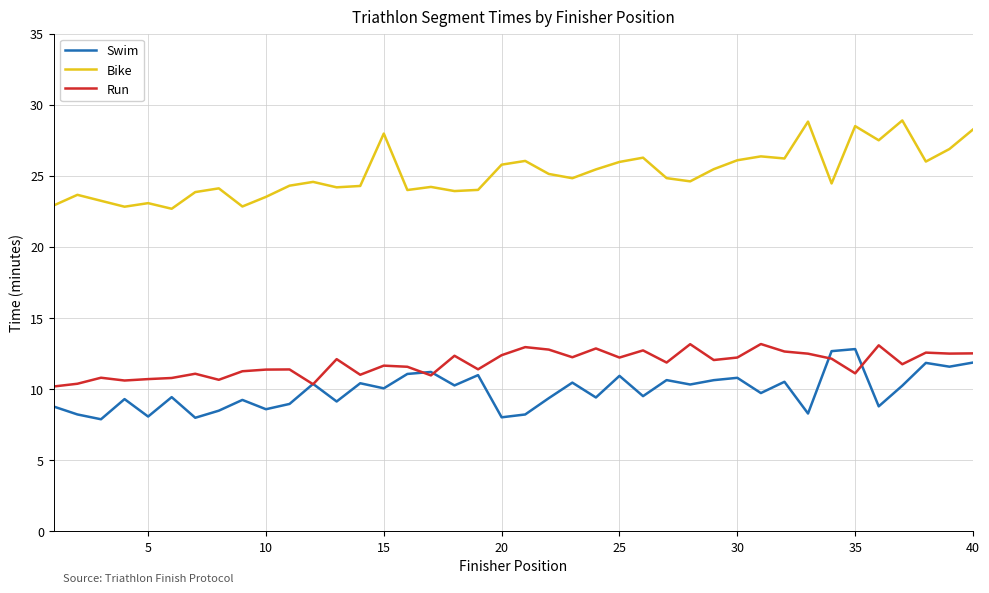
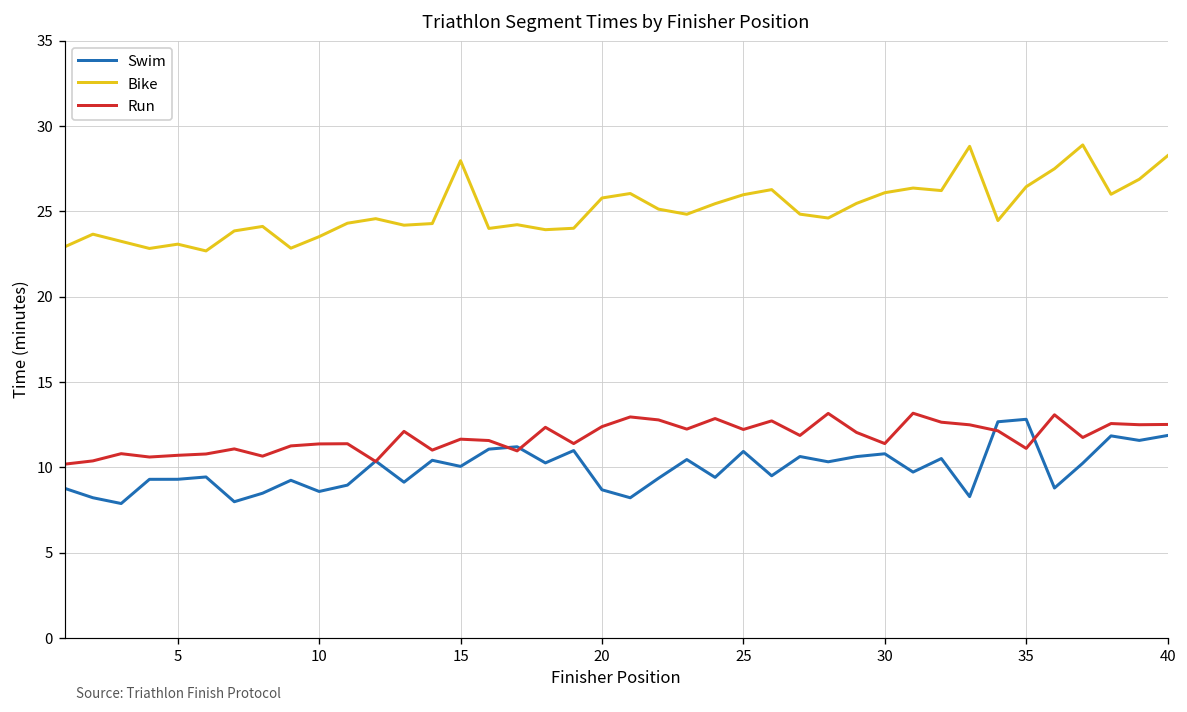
Swim, 5: 8.1 -> 9.3
Swim, 20: 8.0 -> 8.7
Run, 30: 12.2 -> 11.4
Bike, 35: 28.5 -> 26.4
